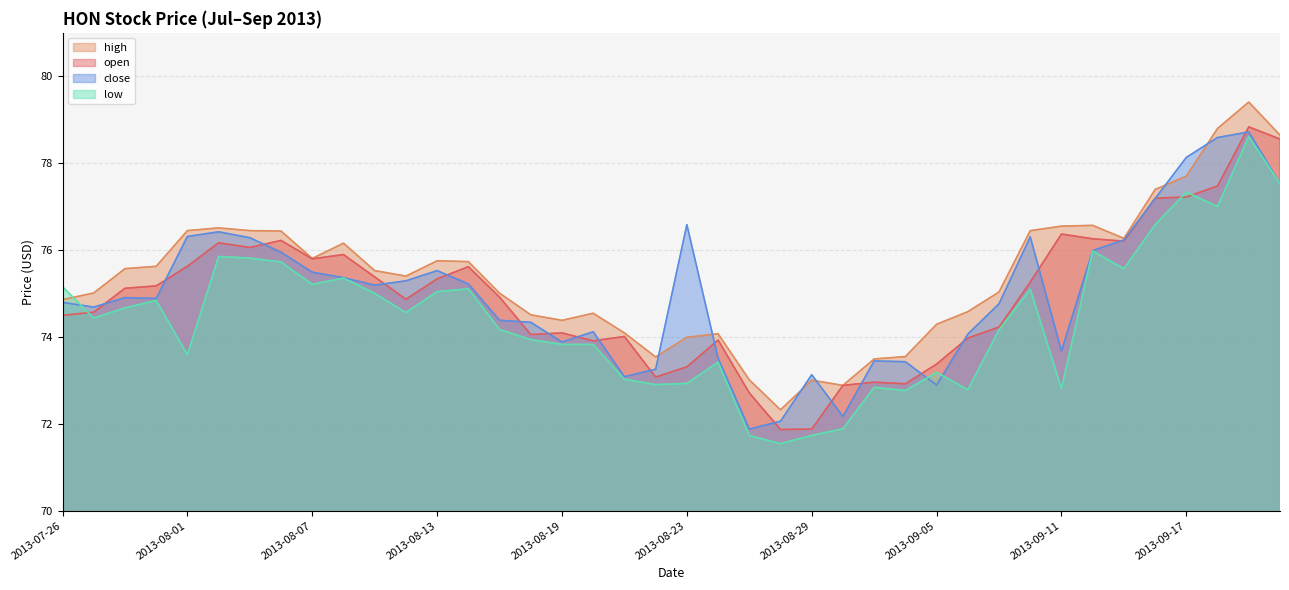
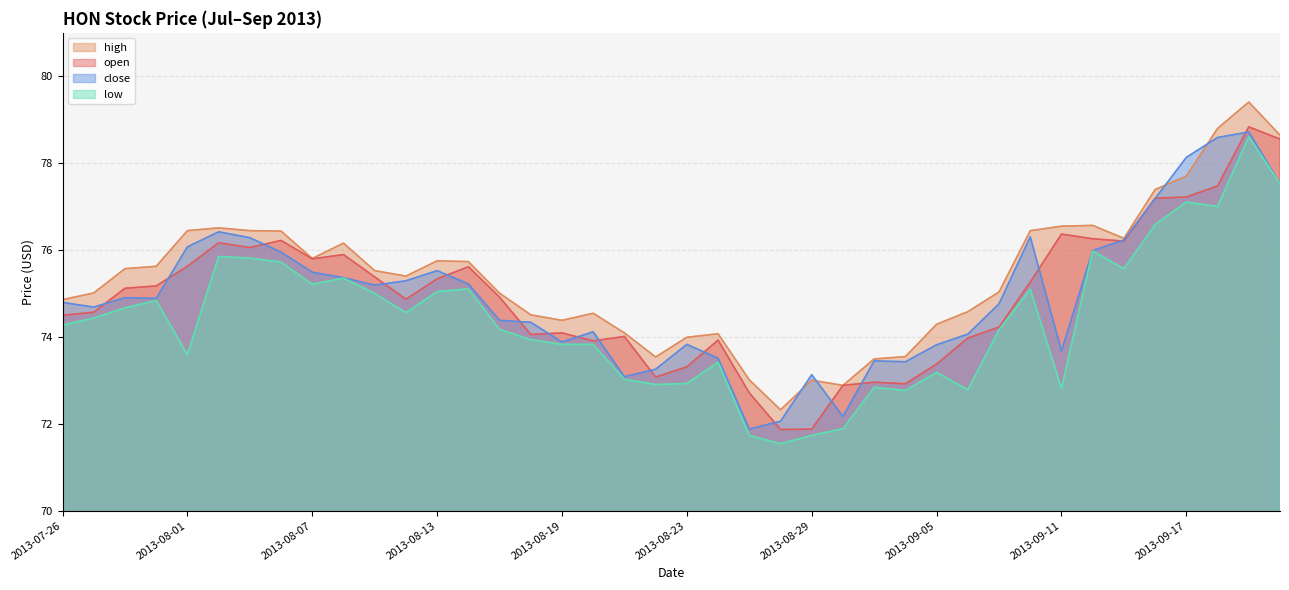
low, 2013-07-26: 75.2 -> 74.3
close, 2013-08-01: 76.3 -> 76.1
close, 2013-08-23: 76.6 -> 73.8
close, 2013-09-05: 72.9 -> 73.8
low, 2013-09-17: 77.3 -> 77.1
